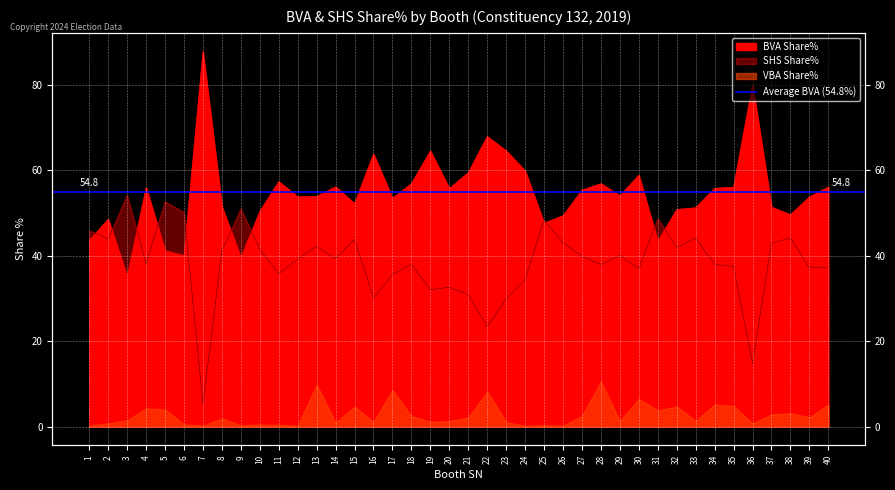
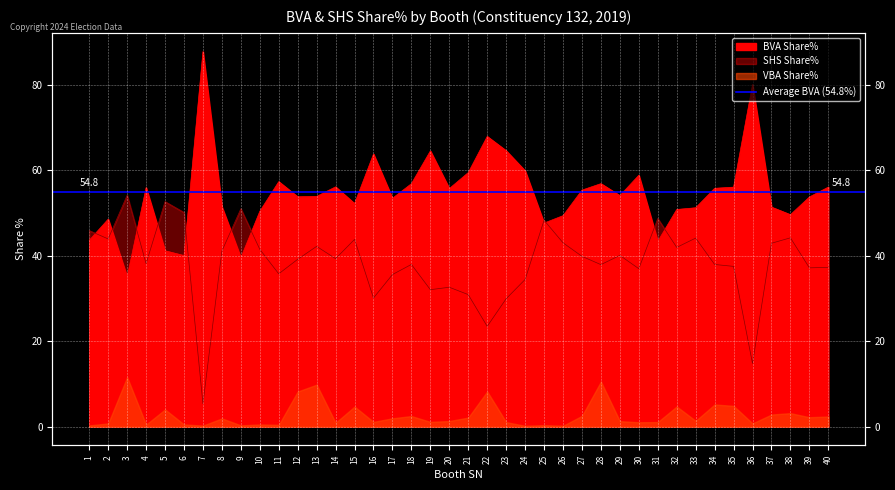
VBA Share%, 3: 1 -> 12
VBA Share%, 4: 4 -> 0
VBA Share%, 12: 0 -> 8
VBA Share%, 17: 9 -> 2
VBA Share%, 30: 7 -> 1
VBA Share%, 31: 4 -> 1
VBA Share%, 40: 5 -> 2
